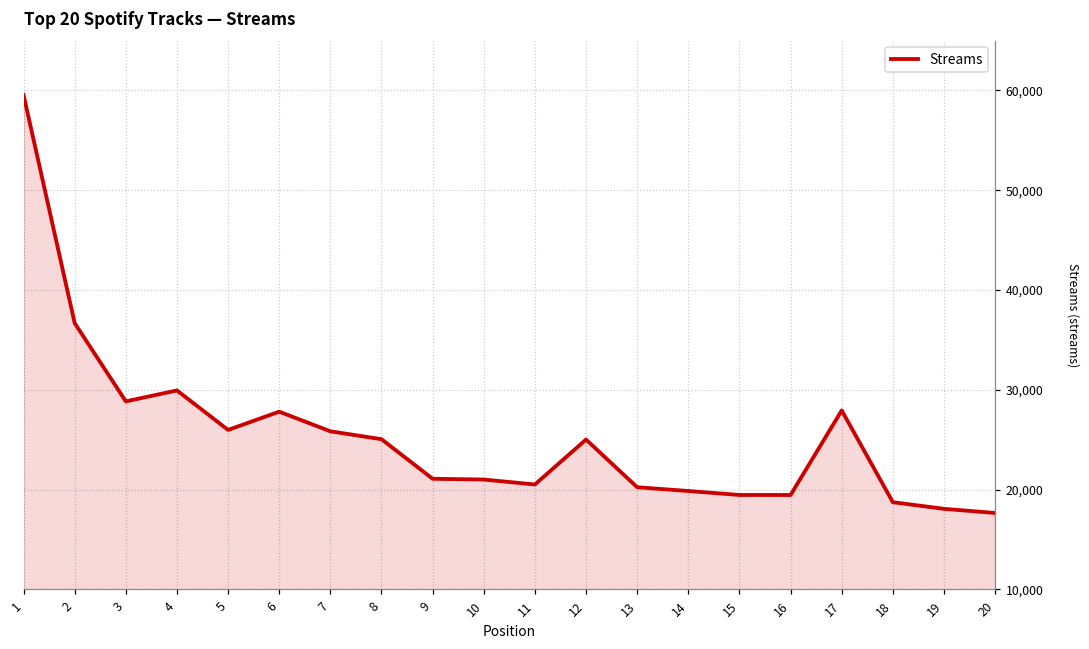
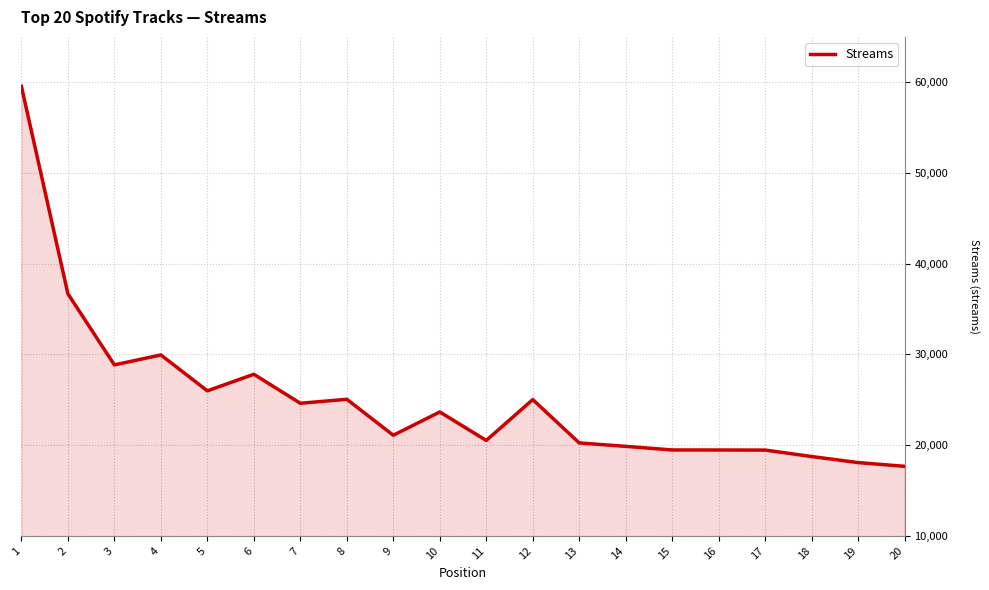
7: 26,000 -> 25,000
10: 21,000 -> 24,000
17: 28,000 -> 19,000
